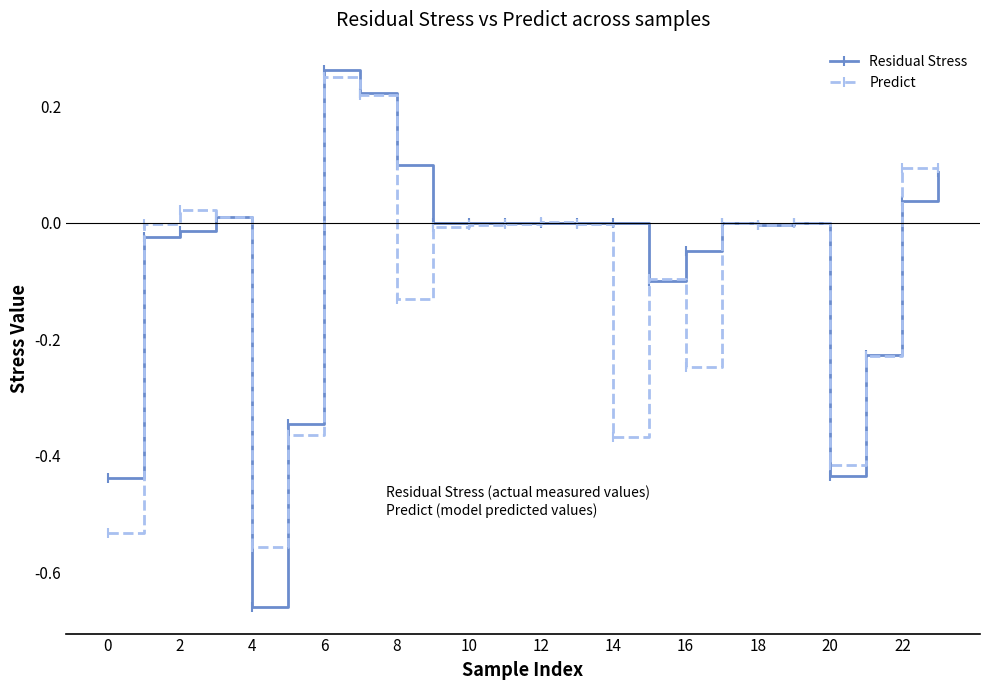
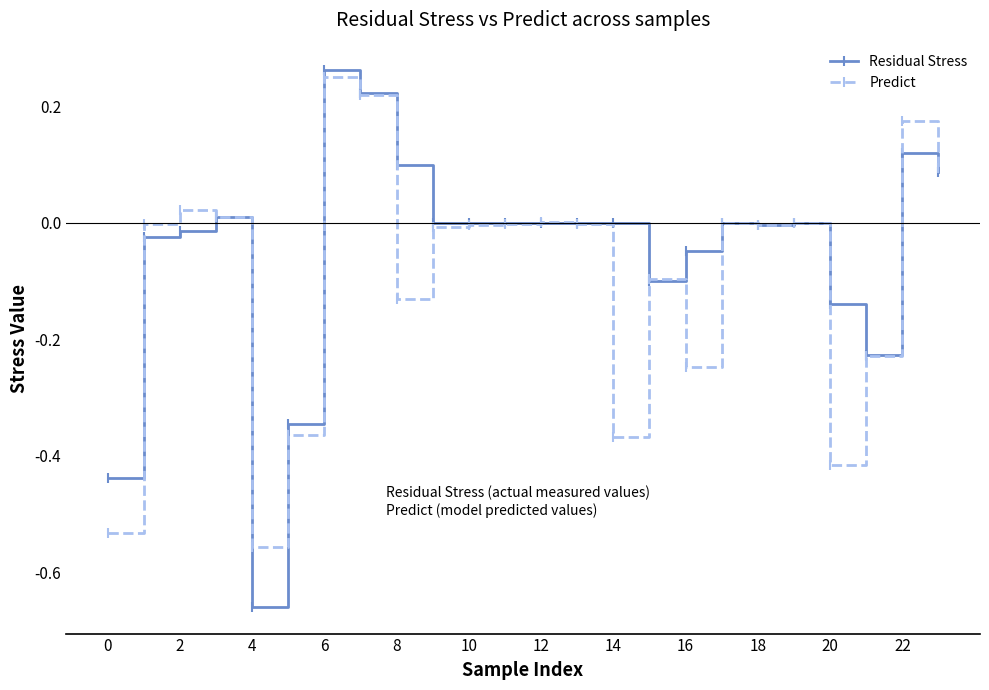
Residual Stress, 20: -0.43 -> -0.14
Residual Stress, 22: 0.04 -> 0.12
Predict, 22: 0.10 -> 0.17
